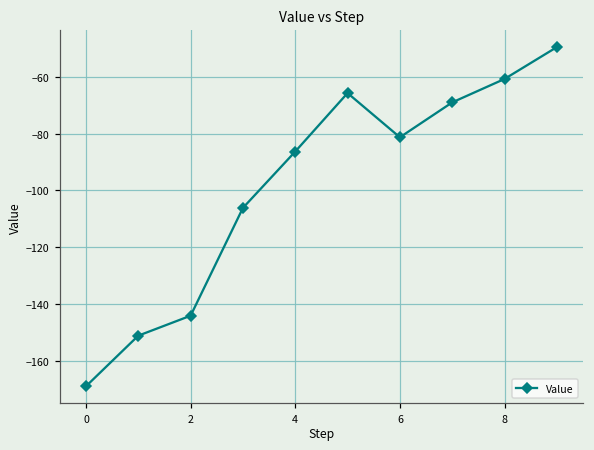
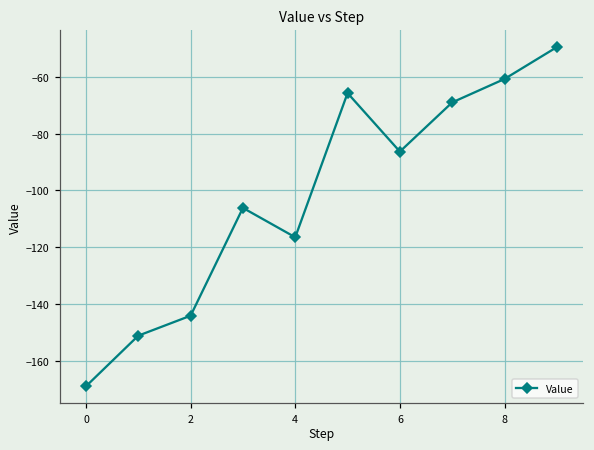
4: -86 -> -117
6: -81 -> -86
